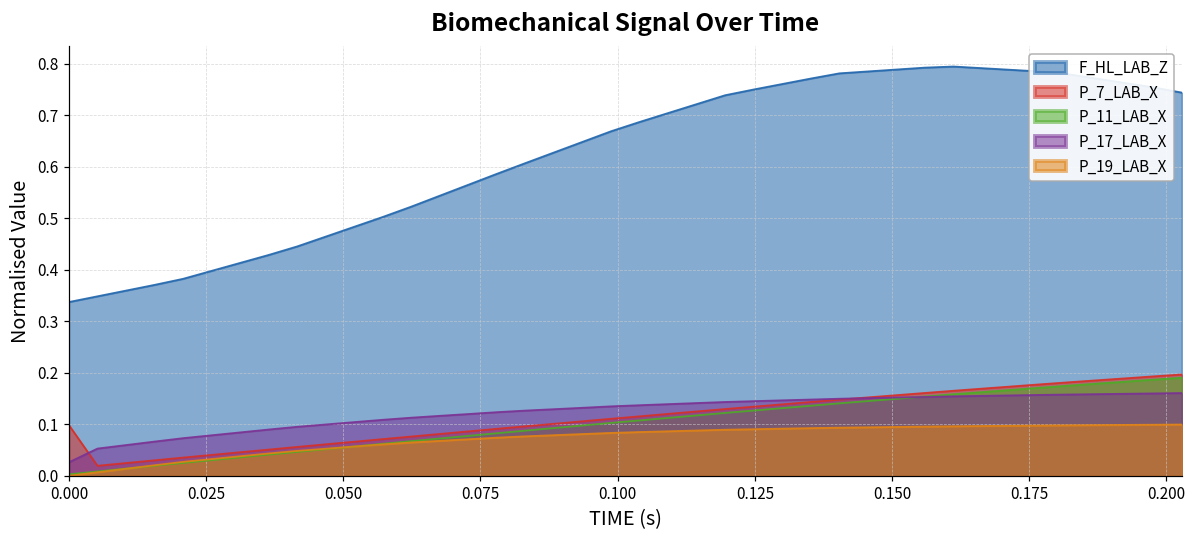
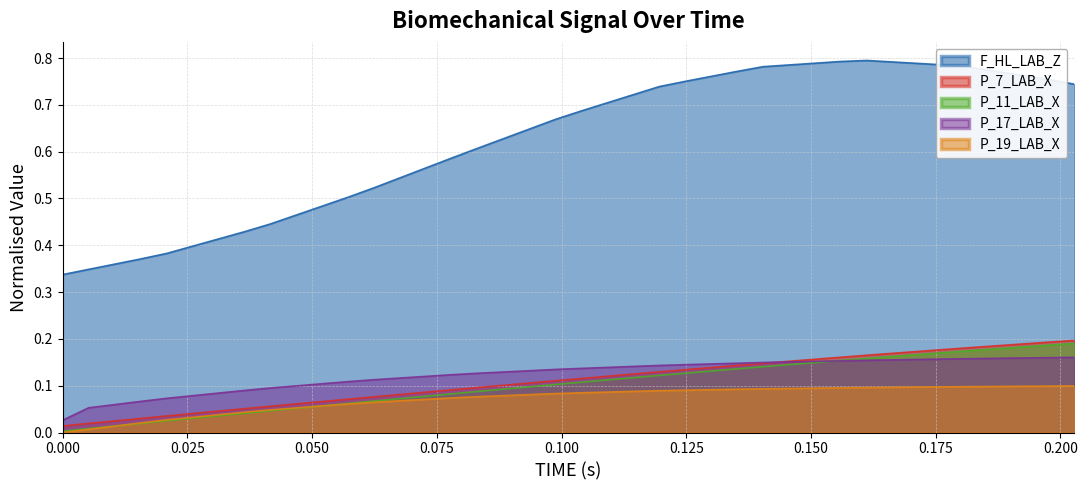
P_7_LAB_X, 0.000: 0.10 -> 0.01
